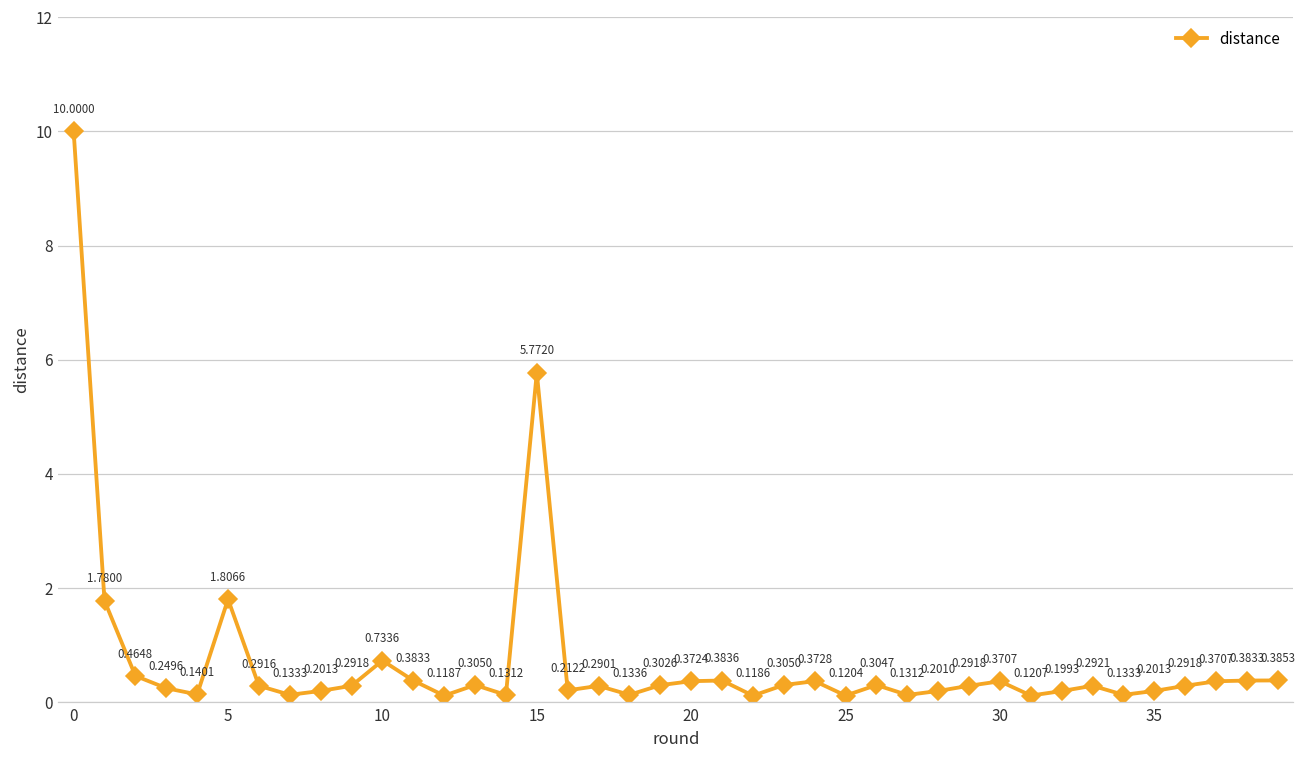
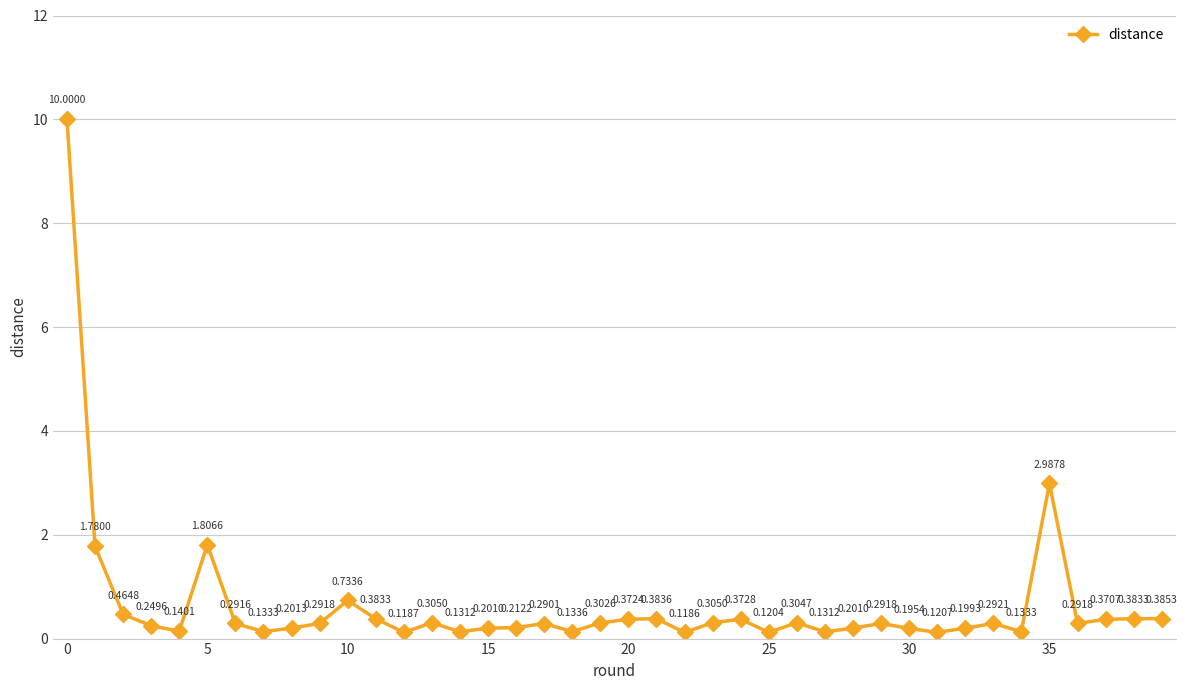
15: 5.7720 -> 0.2010
30: 0.3707 -> 0.1954
35: 0.2013 -> 2.9878
